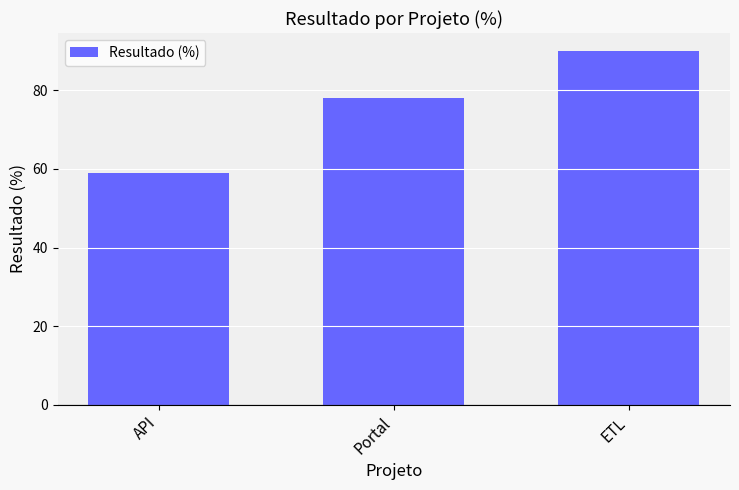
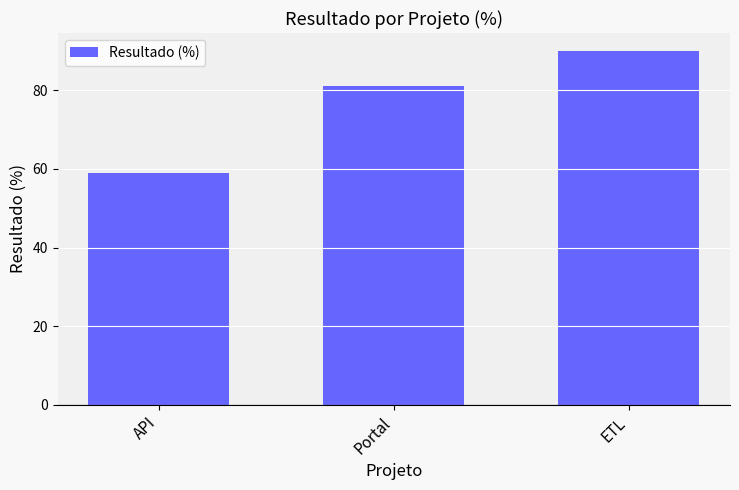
Portal: 78 -> 81
